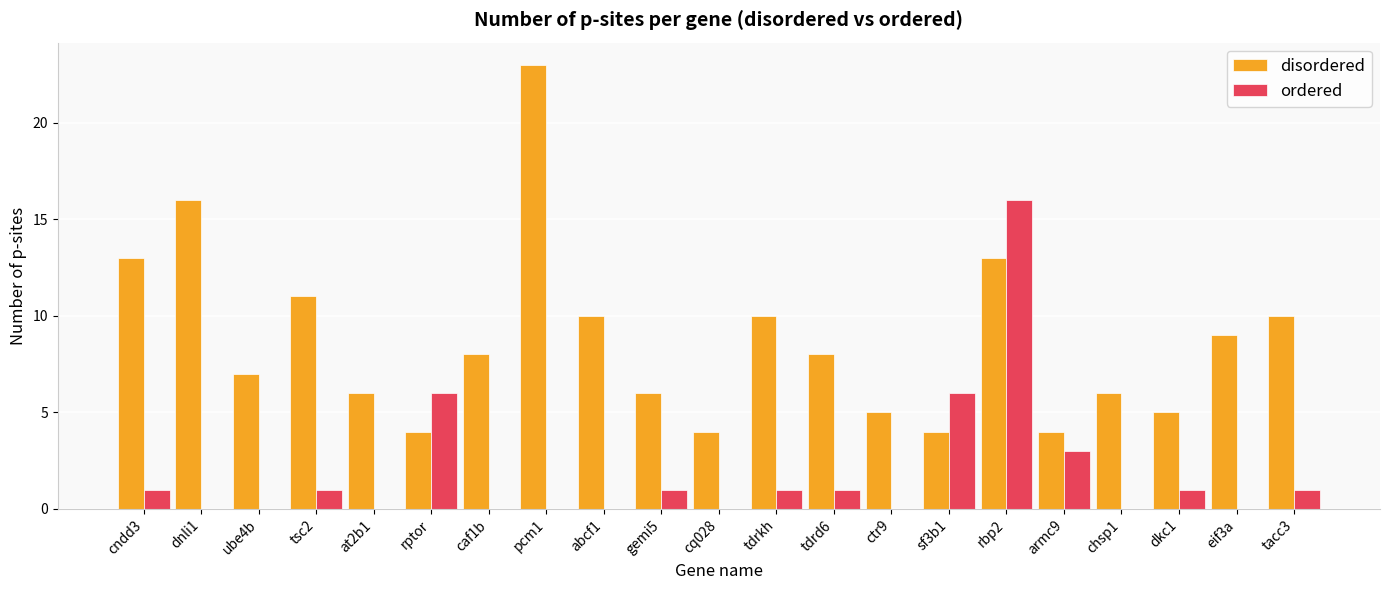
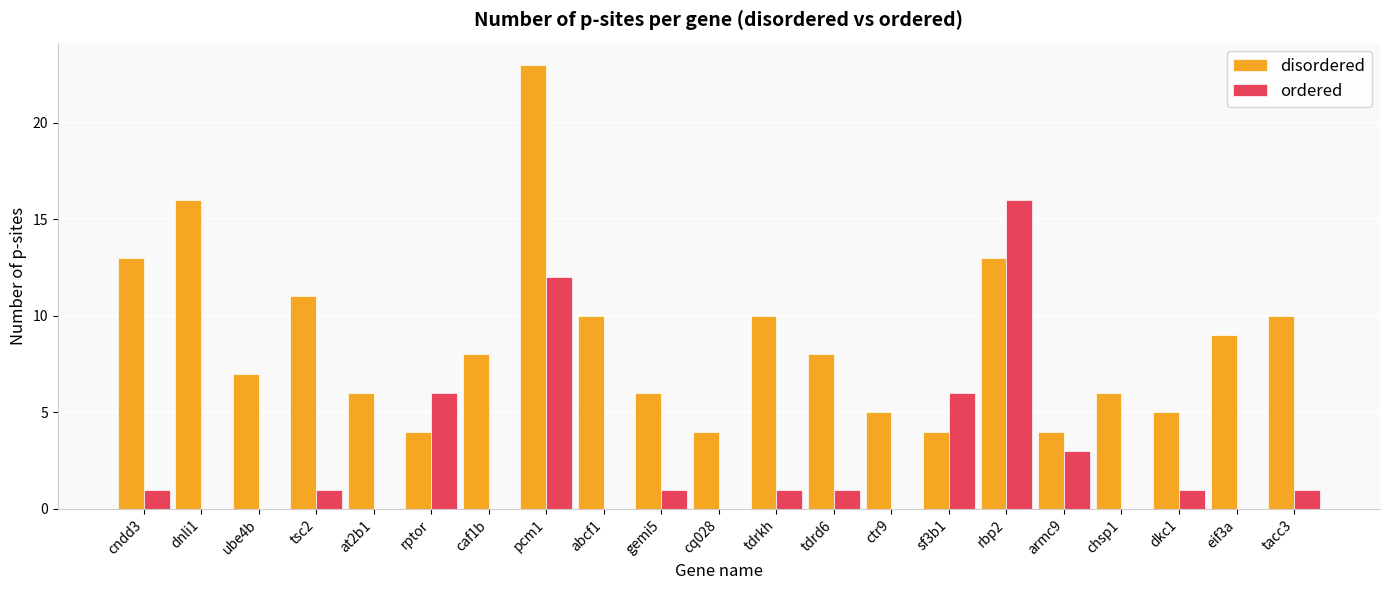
ordered, pcm1: 0 -> 12
